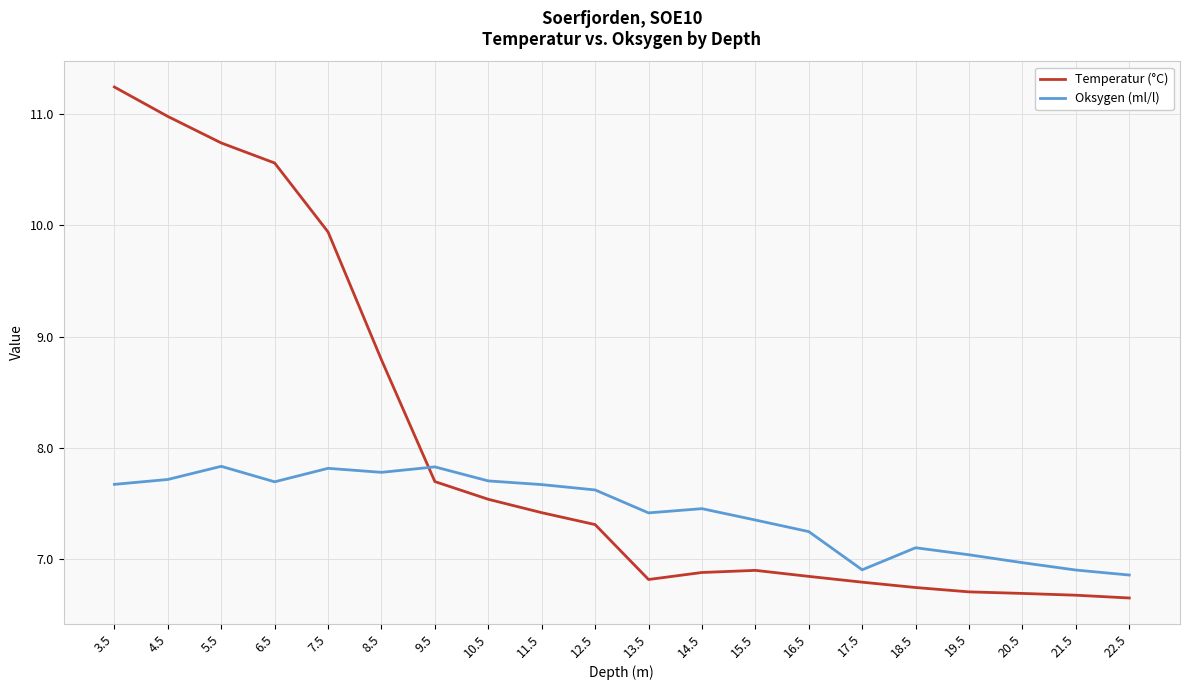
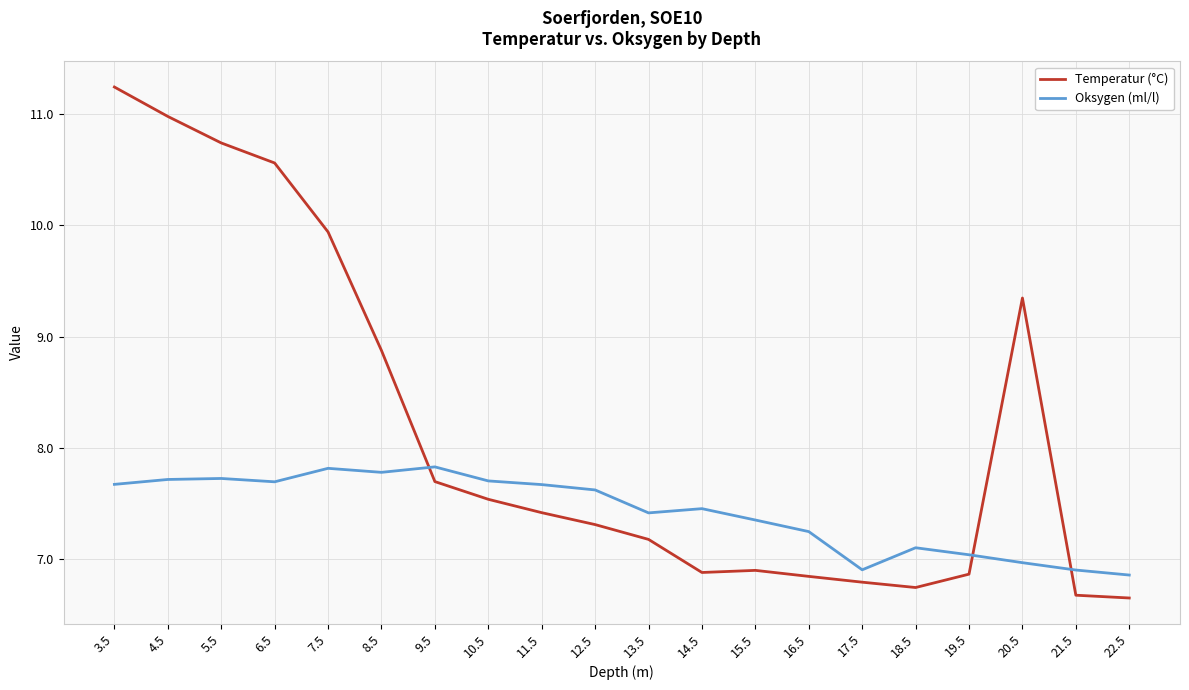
Oksygen (ml/l), 5.5: 7.84 -> 7.73
Temperatur (°C), 8.5: 8.79 -> 8.88
Temperatur (°C), 13.5: 6.82 -> 7.18
Temperatur (°C), 19.5: 6.71 -> 6.87
Temperatur (°C), 20.5: 6.70 -> 9.35
